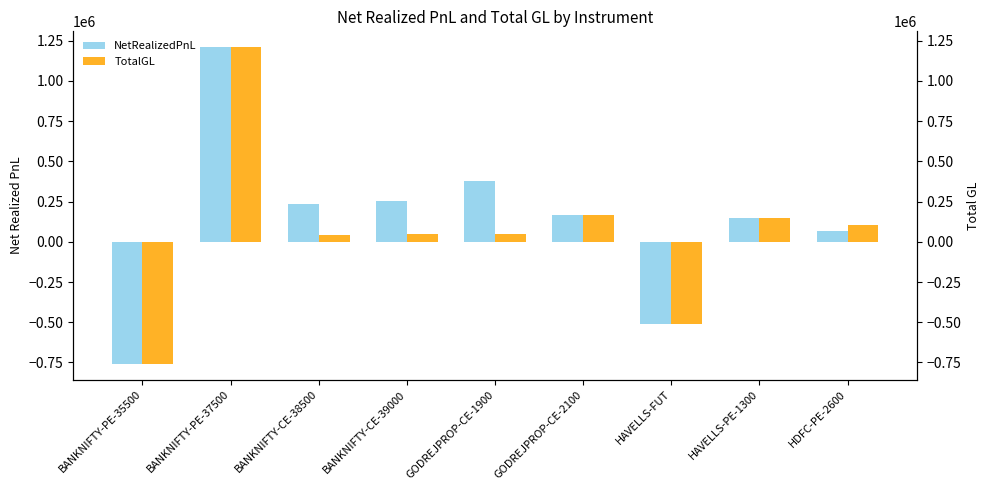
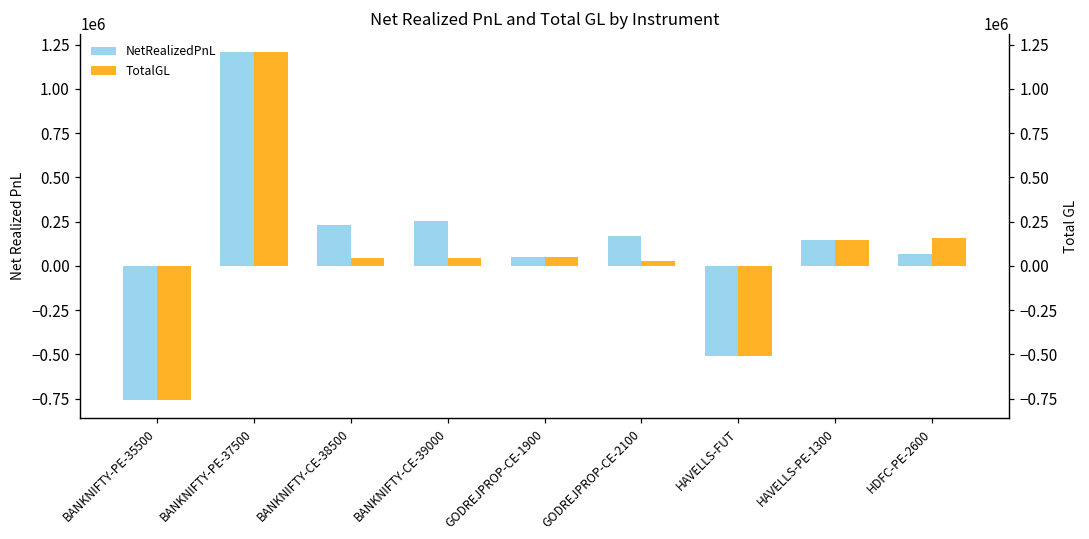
NetRealizedPnL, GODREJPROP-CE-1900: 380000 -> 50000
TotalGL, GODREJPROP-CE-2100: 170000 -> 30000
TotalGL, HDFC-PE-2600: 110000 -> 160000
